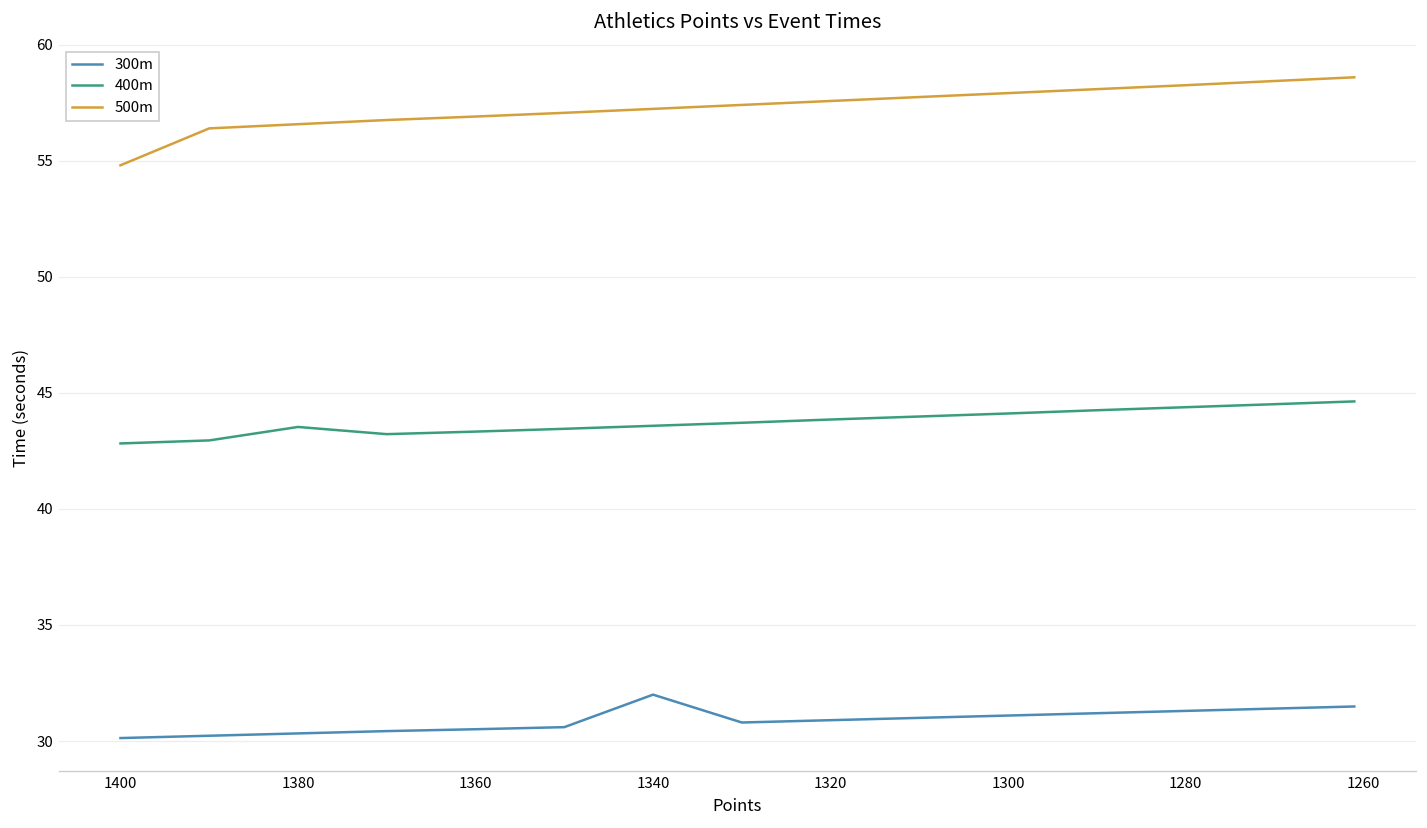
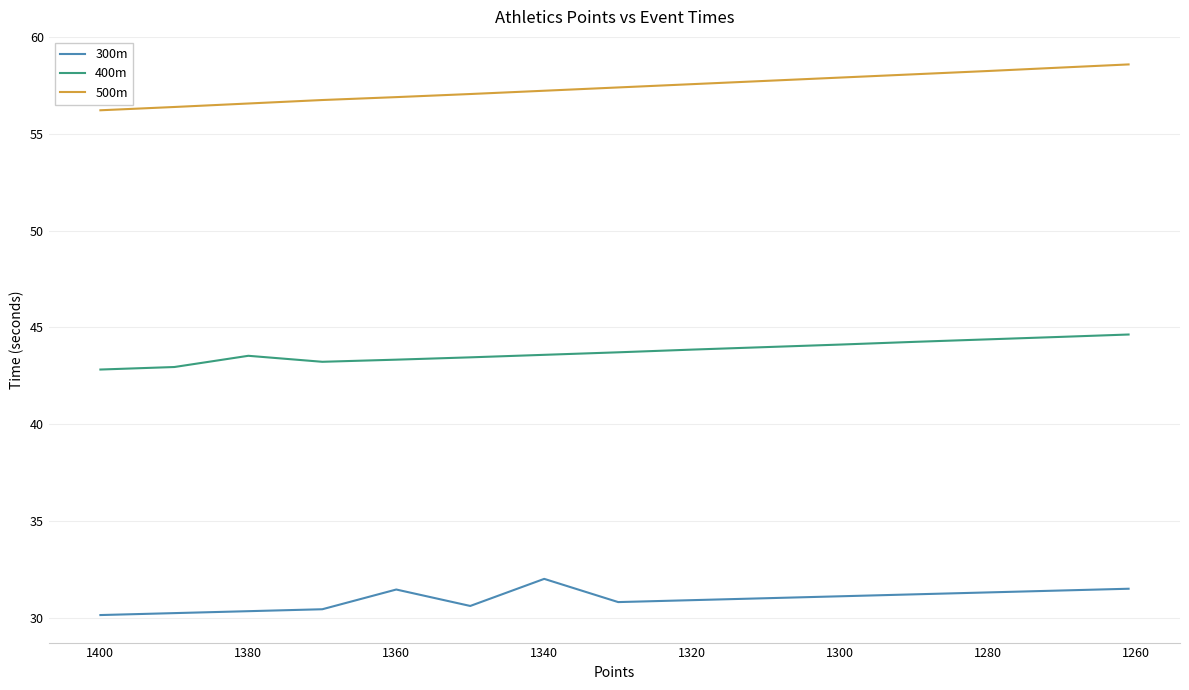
500m, 1400: 54.8 -> 56.2
300m, 1360: 30.5 -> 31.5
